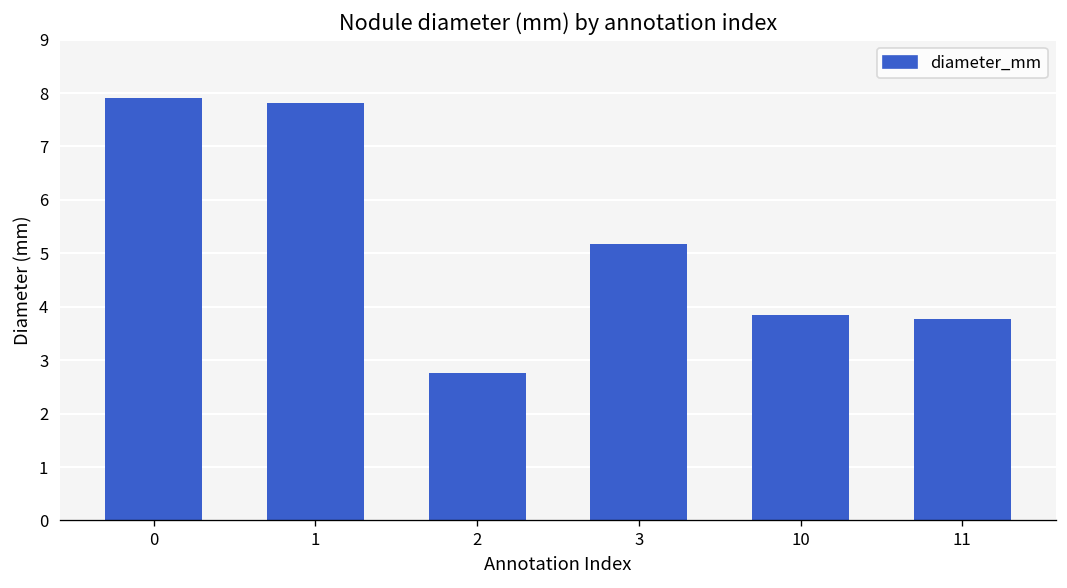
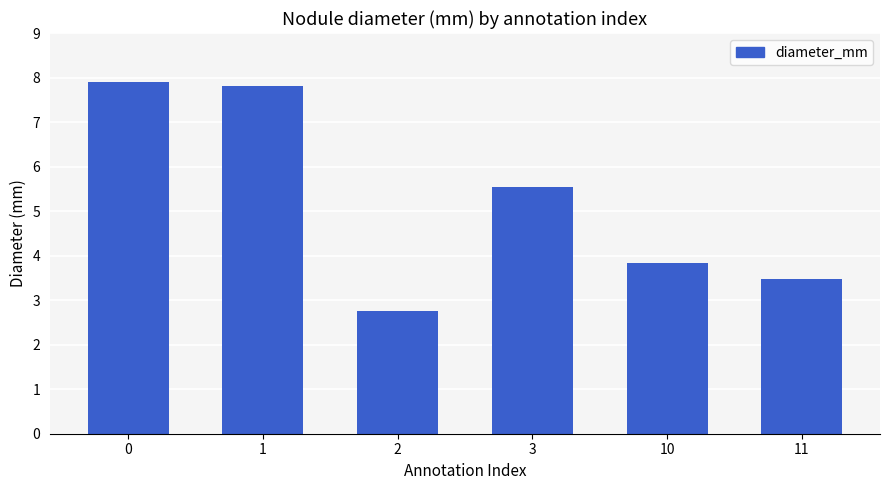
3: 5.2 -> 5.5
11: 3.8 -> 3.5
